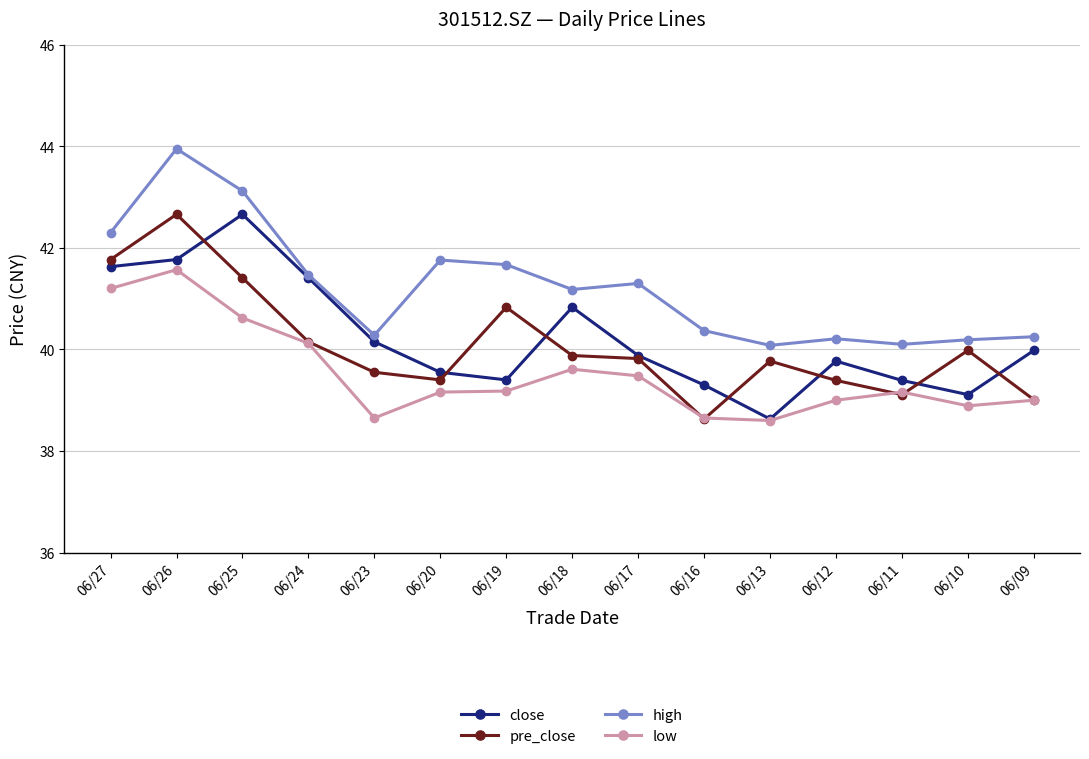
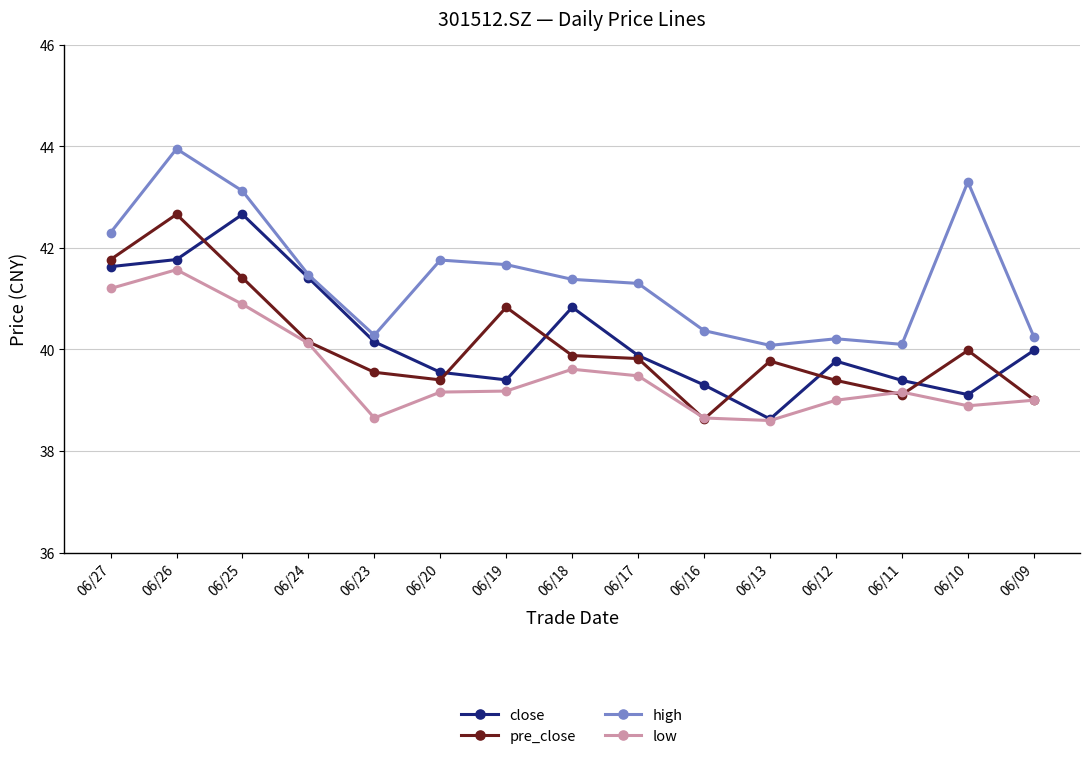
low, 06/25: 40.6 -> 40.9
high, 06/18: 41.2 -> 41.4
high, 06/10: 40.2 -> 43.3
